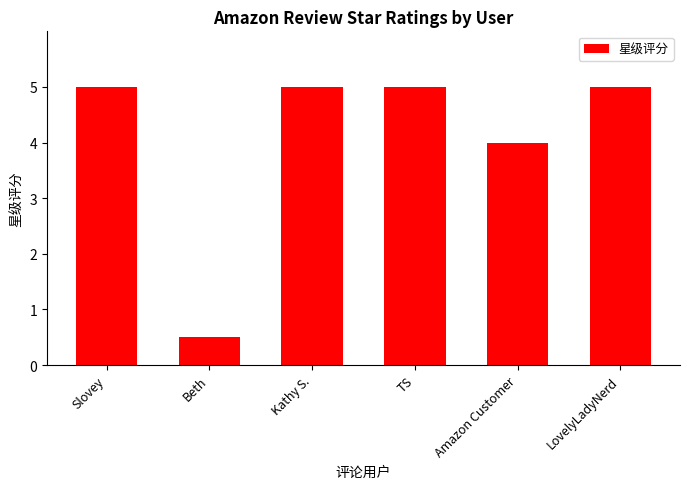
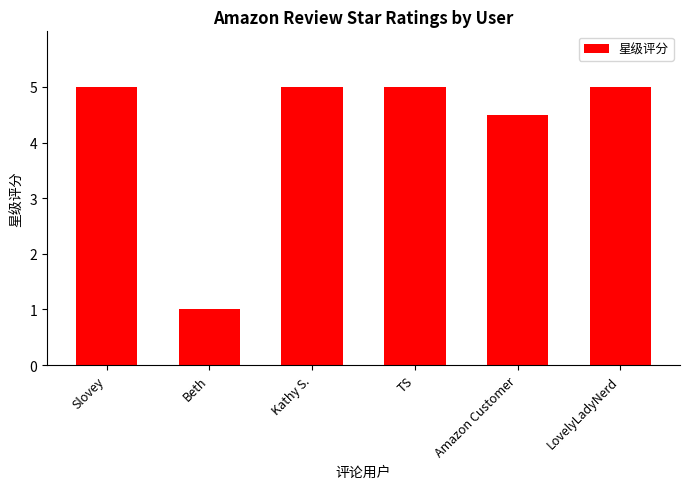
Beth: 0.5 -> 1.0
Amazon Customer: 4.0 -> 4.5
